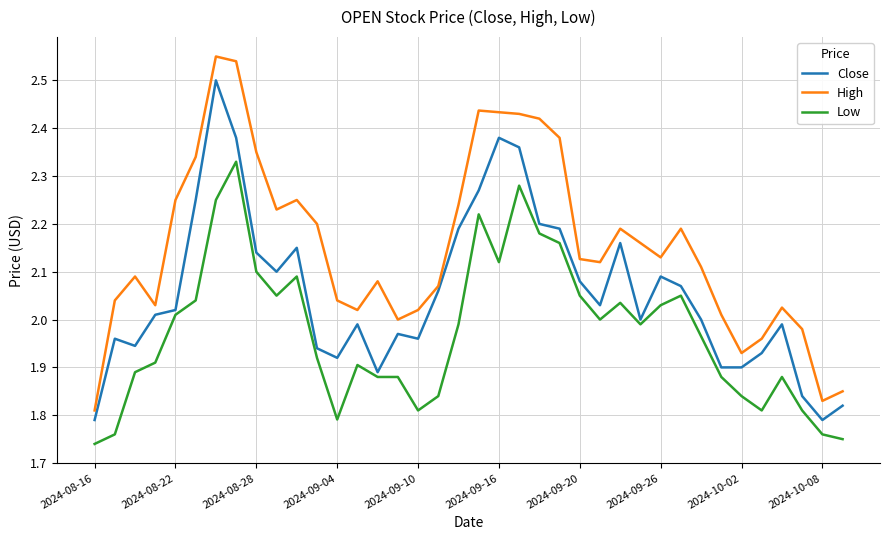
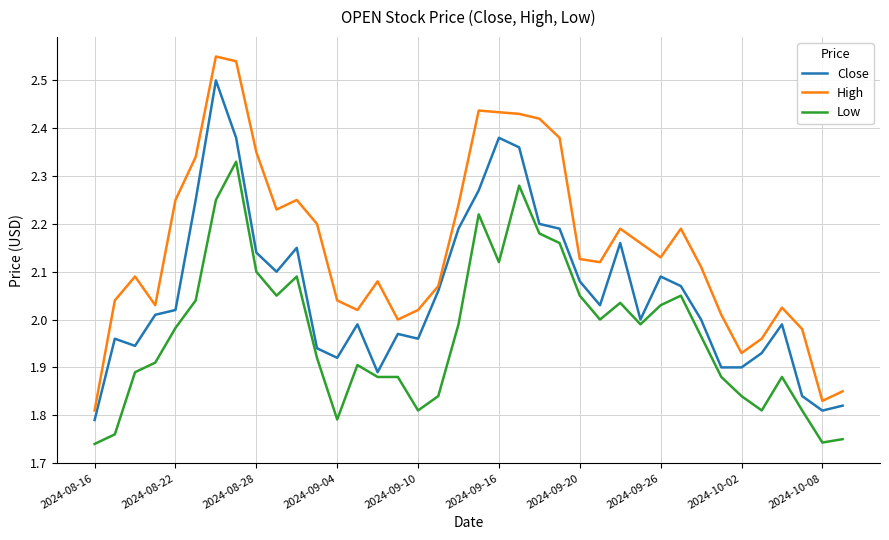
Low, 2024-08-22: 2.01 -> 1.98
Close, 2024-10-08: 1.79 -> 1.81
Low, 2024-10-08: 1.76 -> 1.74
